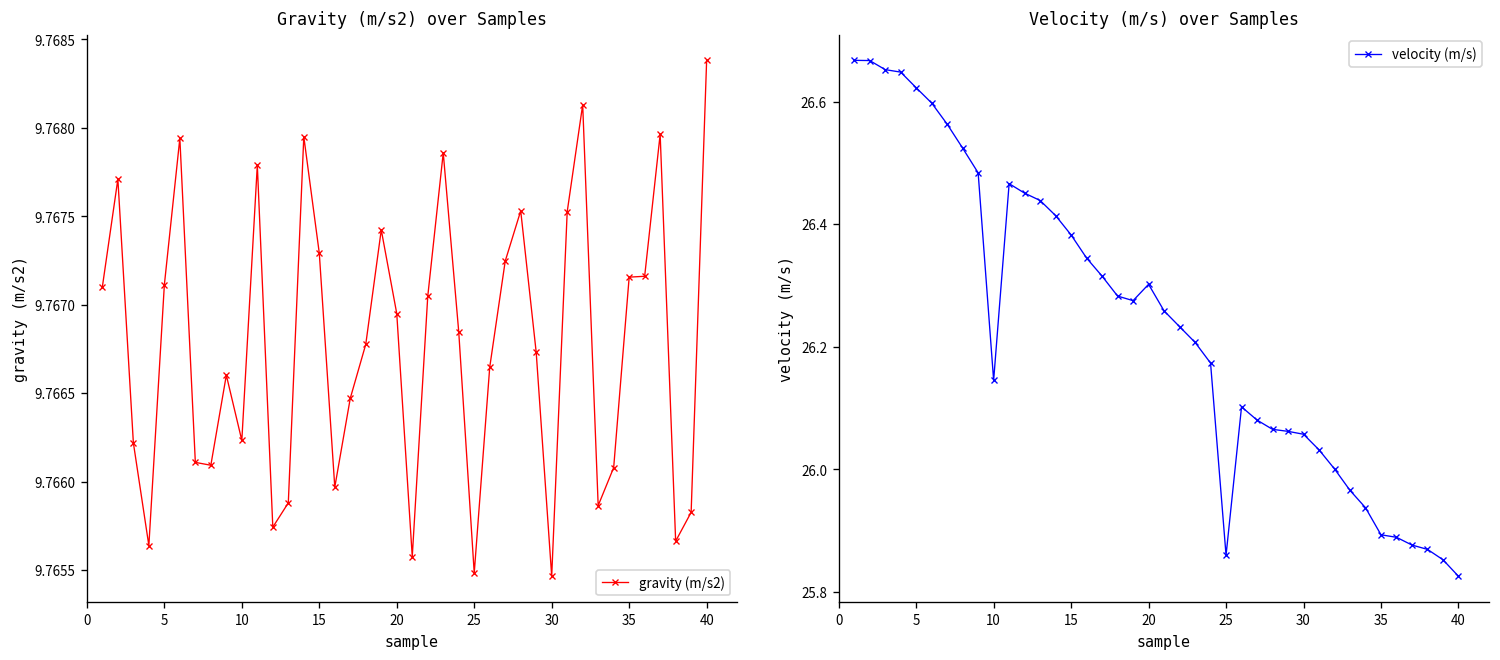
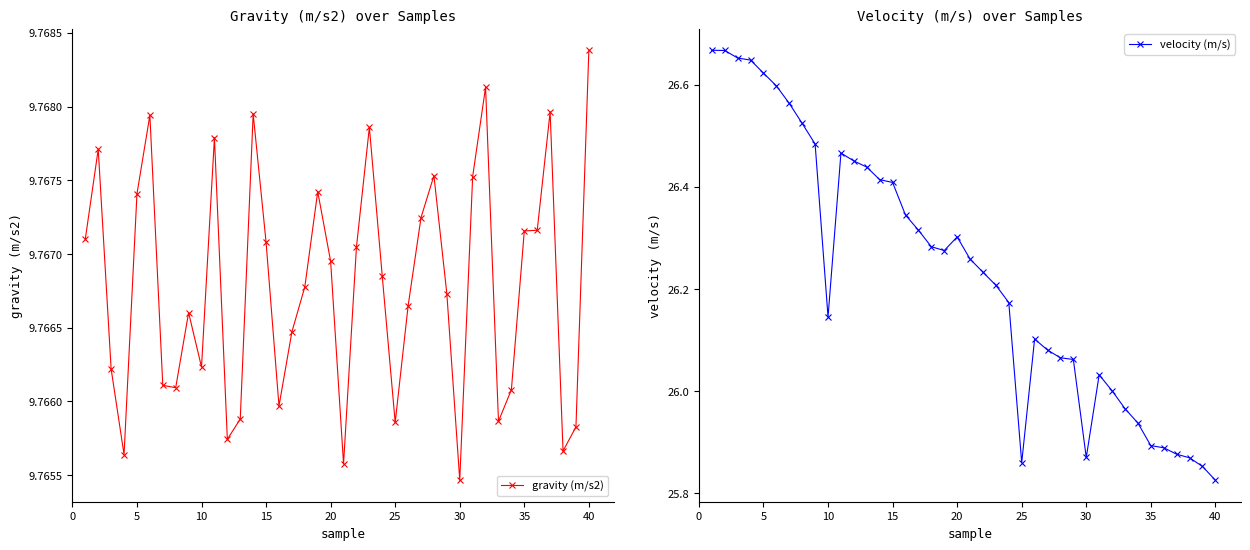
Gravity (m/s2) over Samples, 5: 9.76711 -> 9.76741
Gravity (m/s2) over Samples, 15: 9.76729 -> 9.76708
Gravity (m/s2) over Samples, 25: 9.76548 -> 9.76586
Velocity (m/s) over Samples, 15: 26.38 -> 26.41
Velocity (m/s) over Samples, 30: 26.06 -> 25.87
